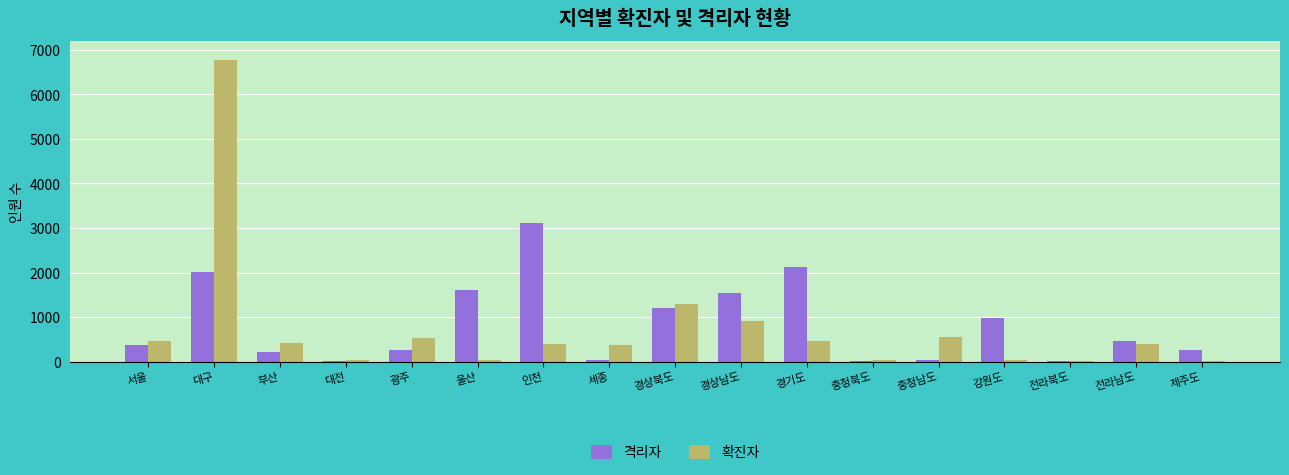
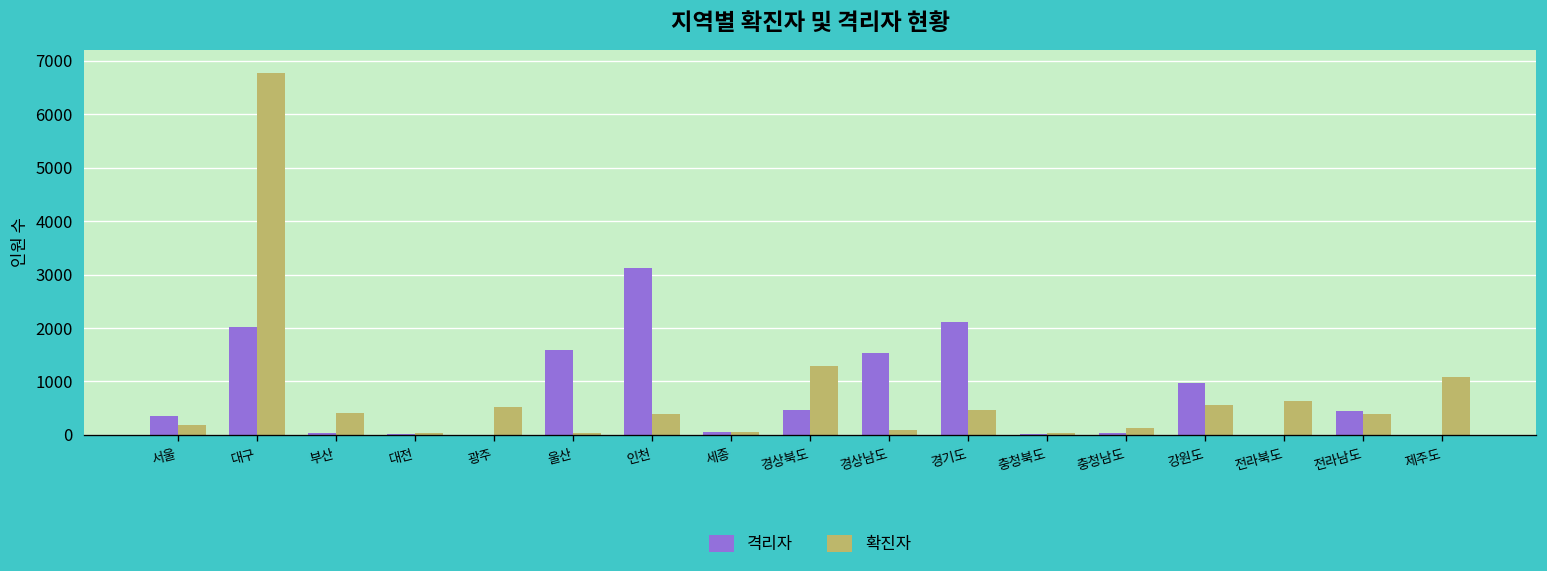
확진자, 서울: 500 -> 200
격리자, 부산: 200 -> 0
격리자, 광주: 300 -> 0
확진자, 세종: 400 -> 0
격리자, 경상북도: 1200 -> 500
확진자, 경상남도: 900 -> 100
확진자, 충청남도: 600 -> 100
확진자, 강원도: 0 -> 600
확진자, 전라북도: 0 -> 600
격리자, 제주도: 300 -> 0
확진자, 제주도: 0 -> 1100
